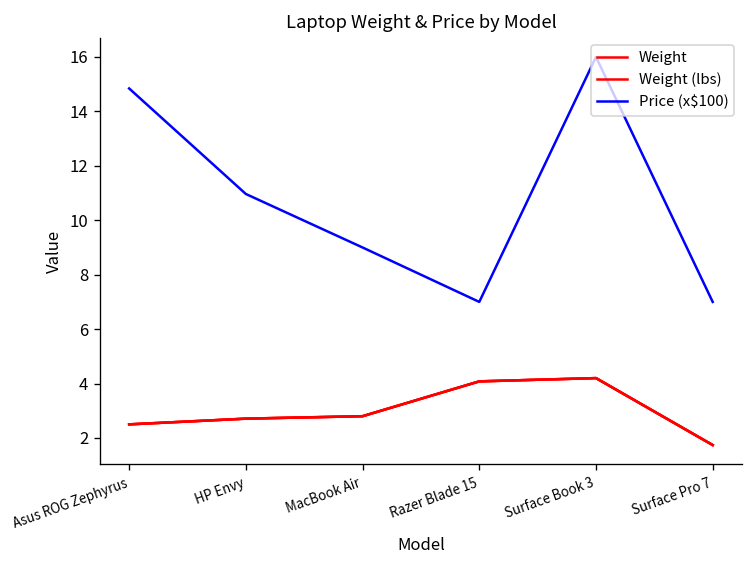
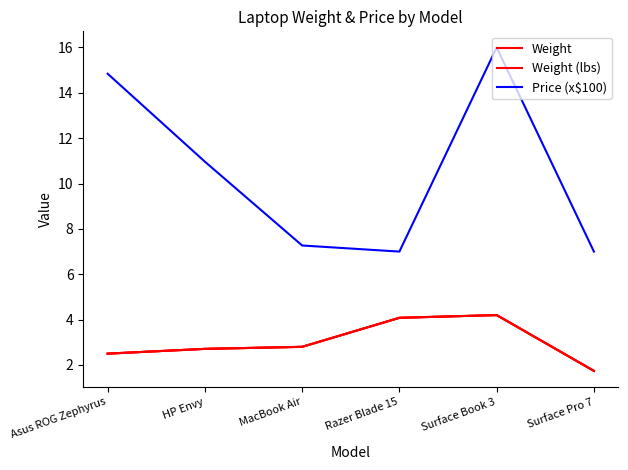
Price (x$100), MacBook Air: 9.0 -> 7.3
